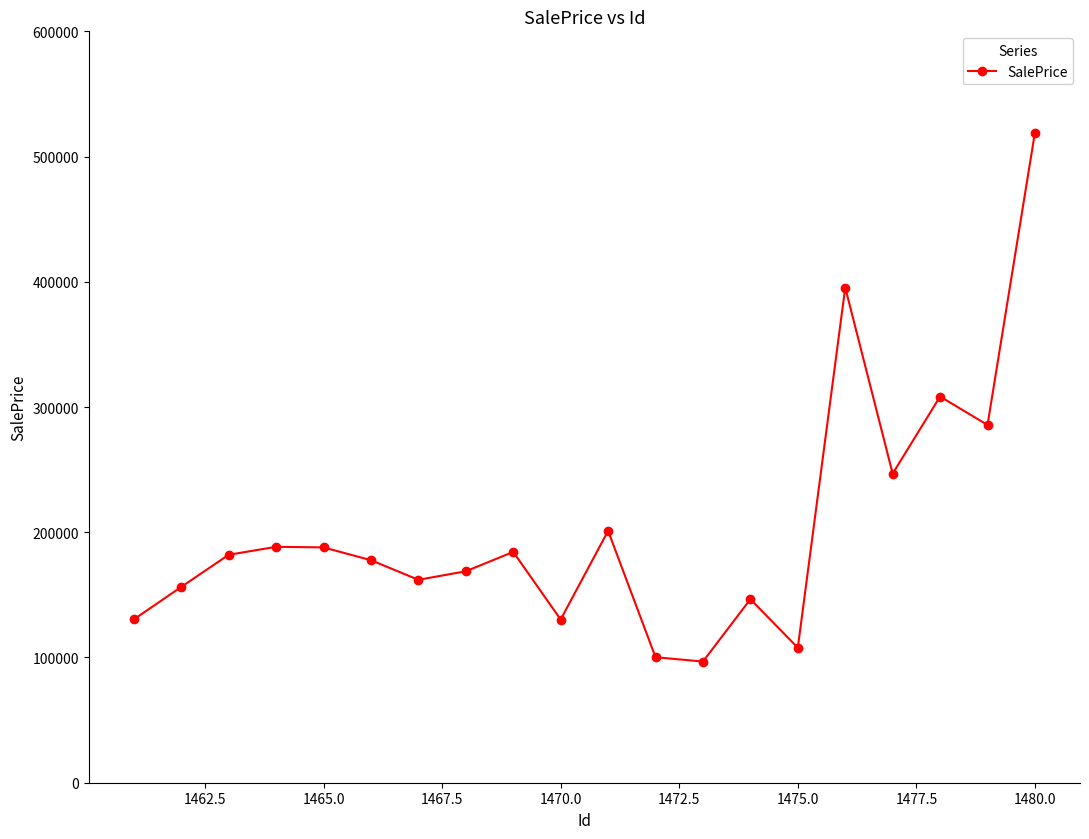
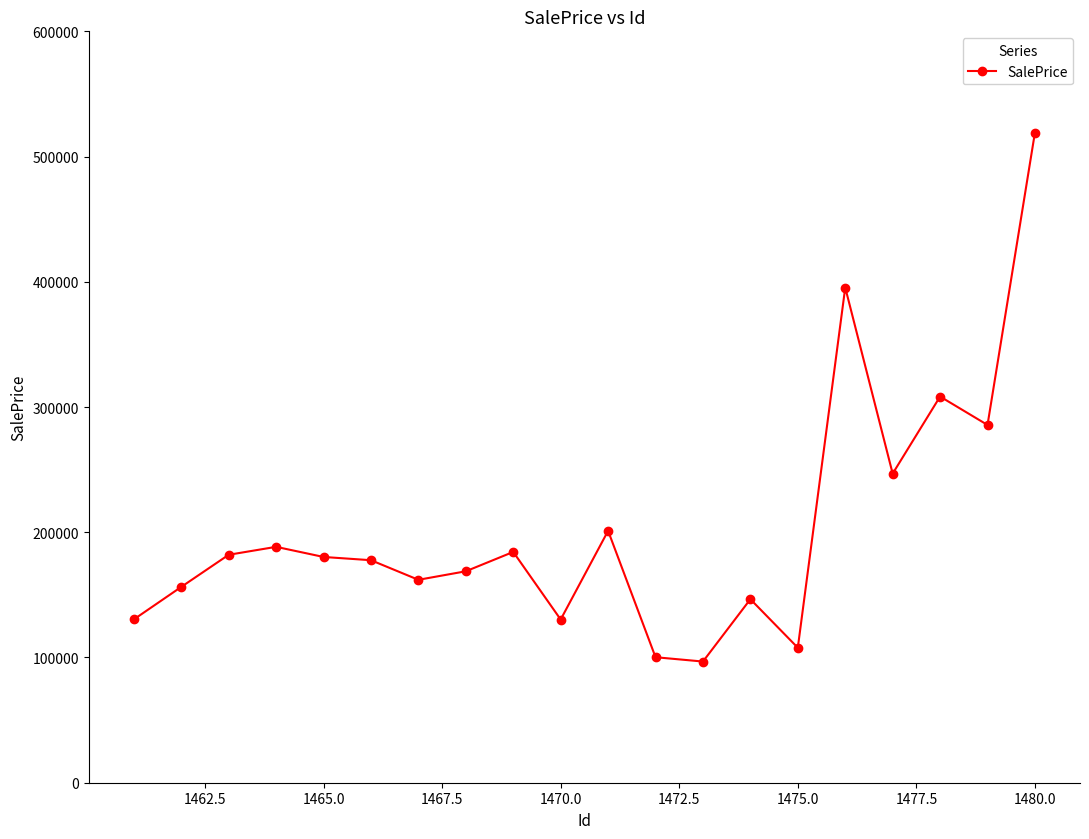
1465.0: 188000 -> 180000
